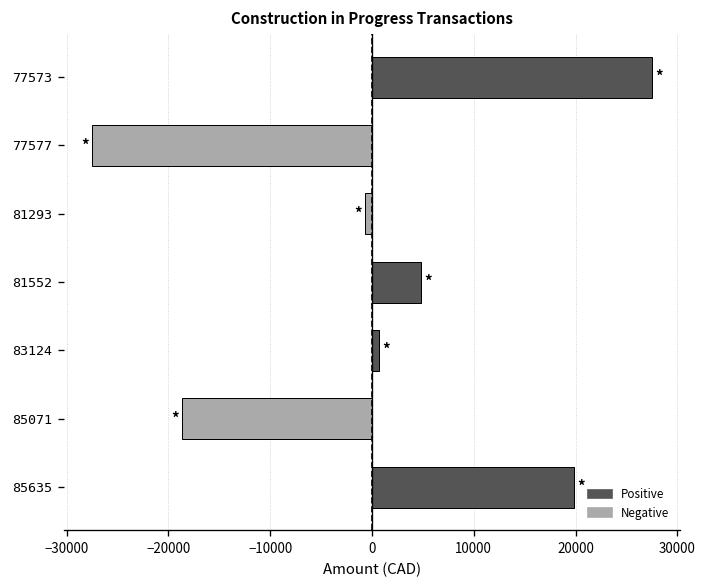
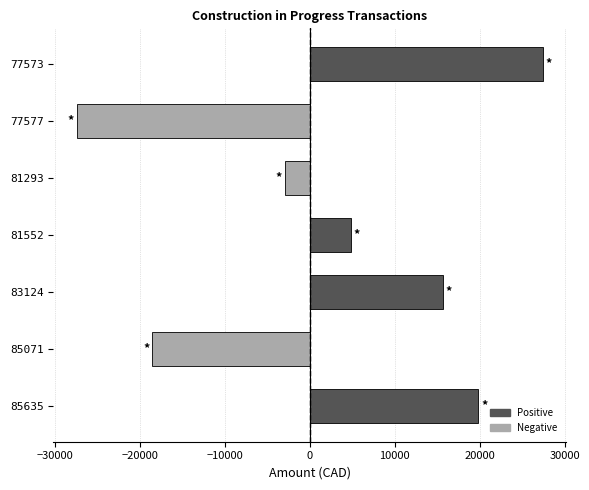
81293: -1000 -> -3000
83124: 1000 -> 16000
